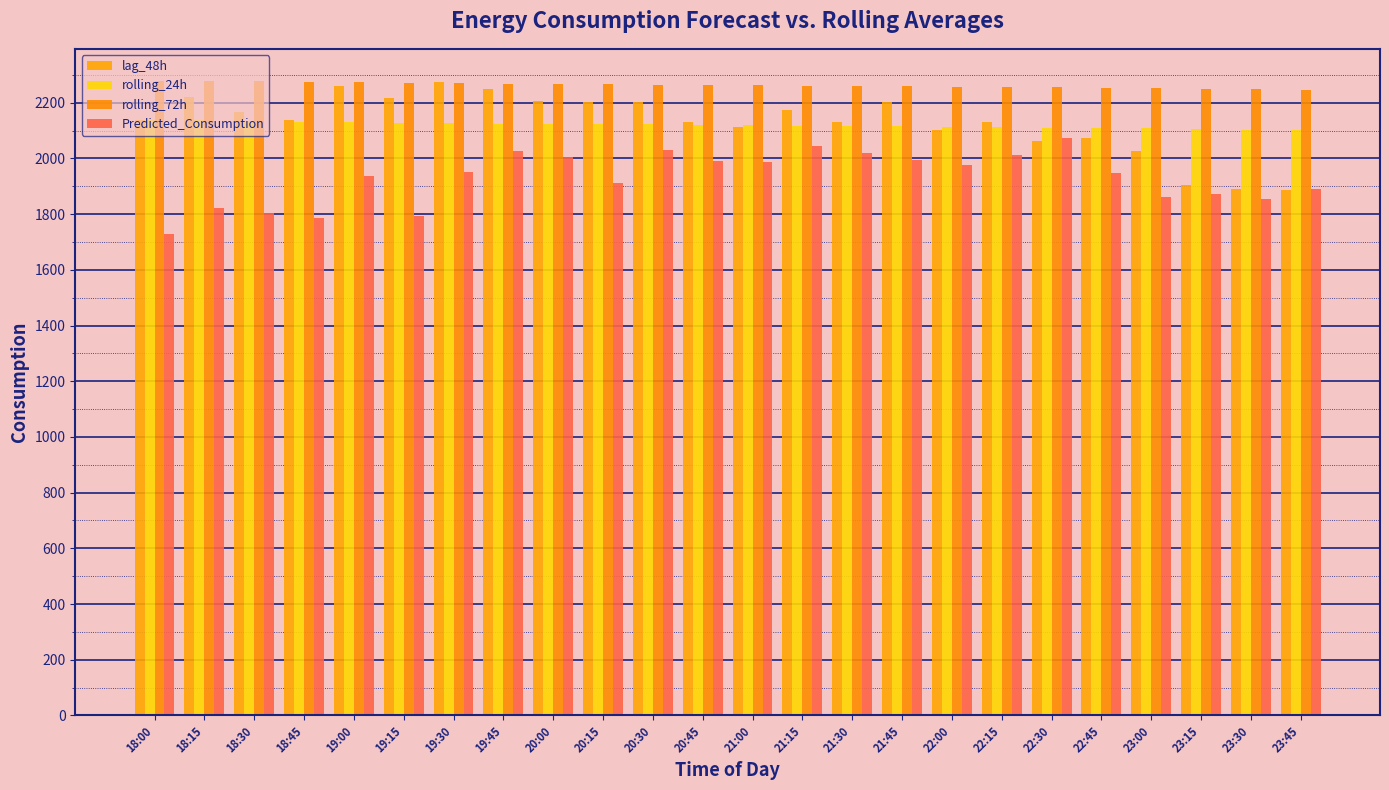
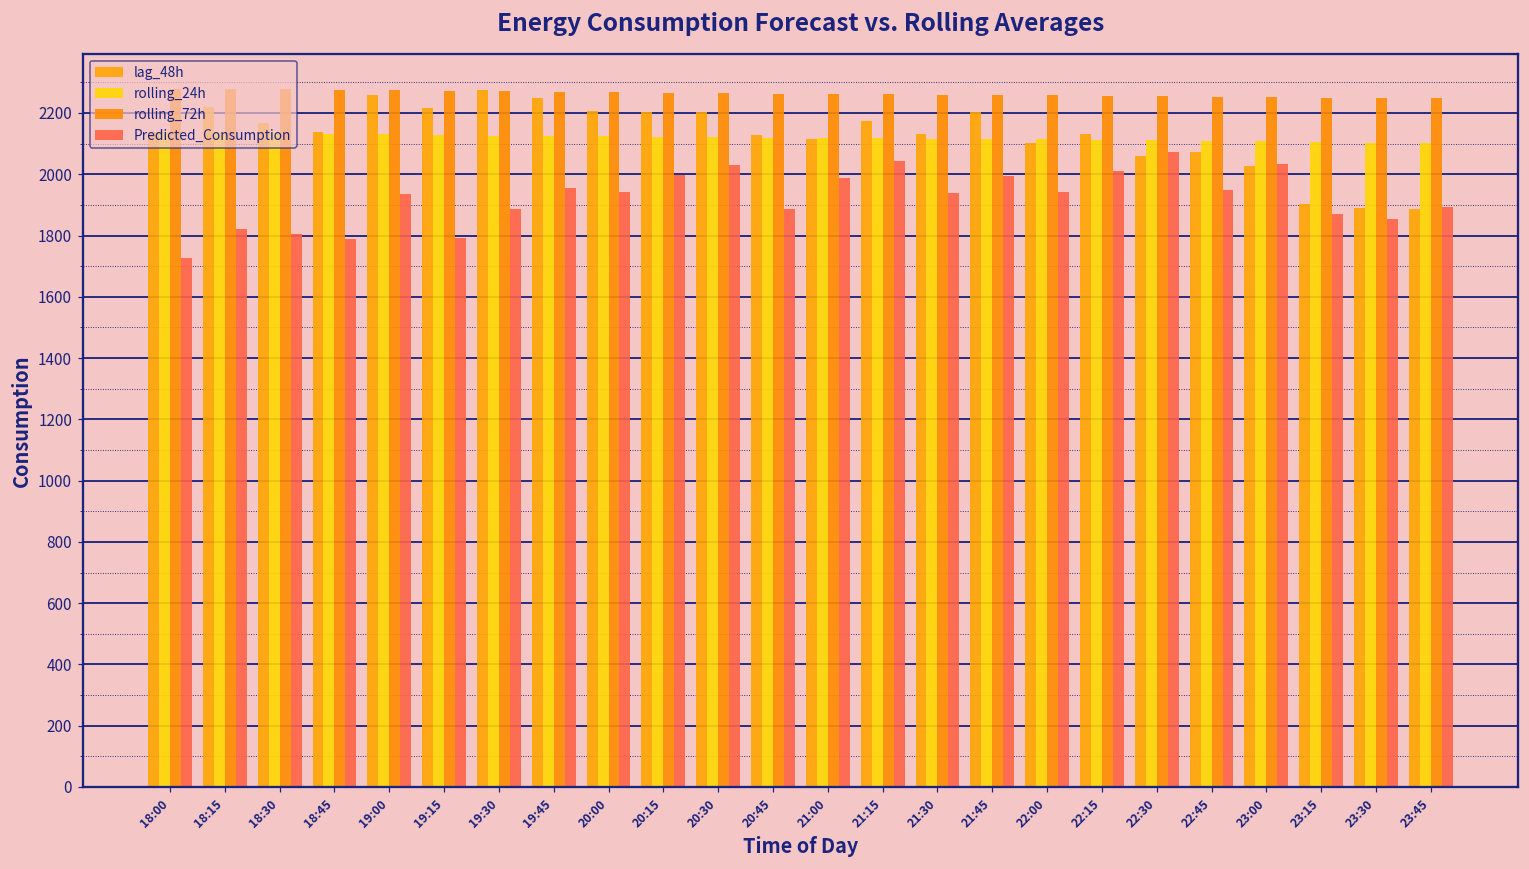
Predicted_Consumption, 19:30: 1950 -> 1890
Predicted_Consumption, 19:45: 2030 -> 1950
Predicted_Consumption, 20:00: 2000 -> 1940
Predicted_Consumption, 20:15: 1910 -> 2000
Predicted_Consumption, 20:45: 1990 -> 1890
Predicted_Consumption, 21:30: 2020 -> 1940
Predicted_Consumption, 22:00: 1980 -> 1940
Predicted_Consumption, 23:00: 1860 -> 2030
